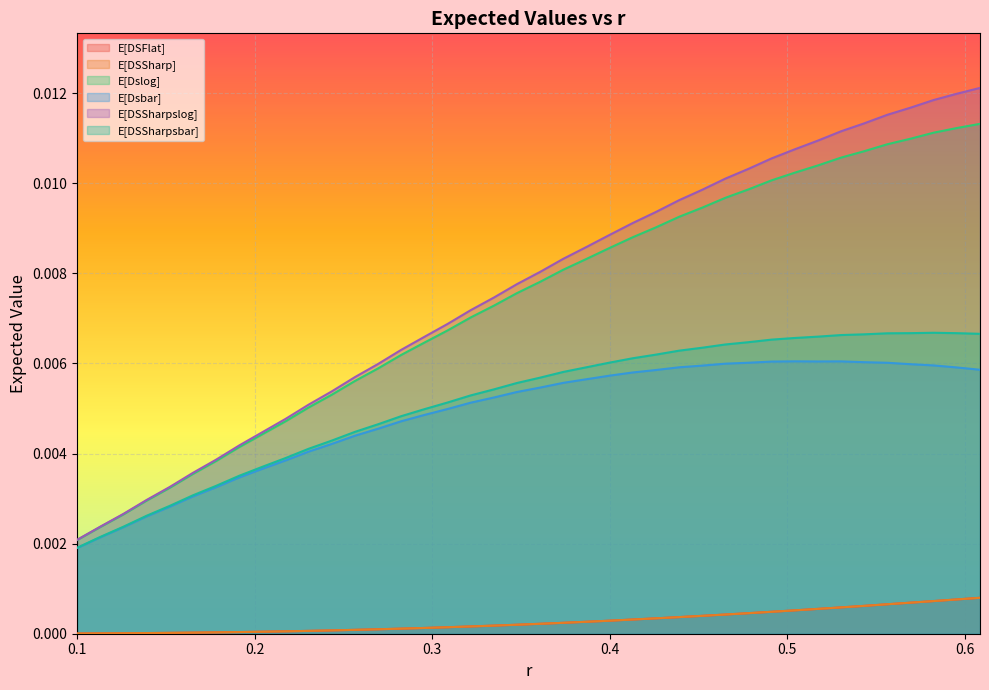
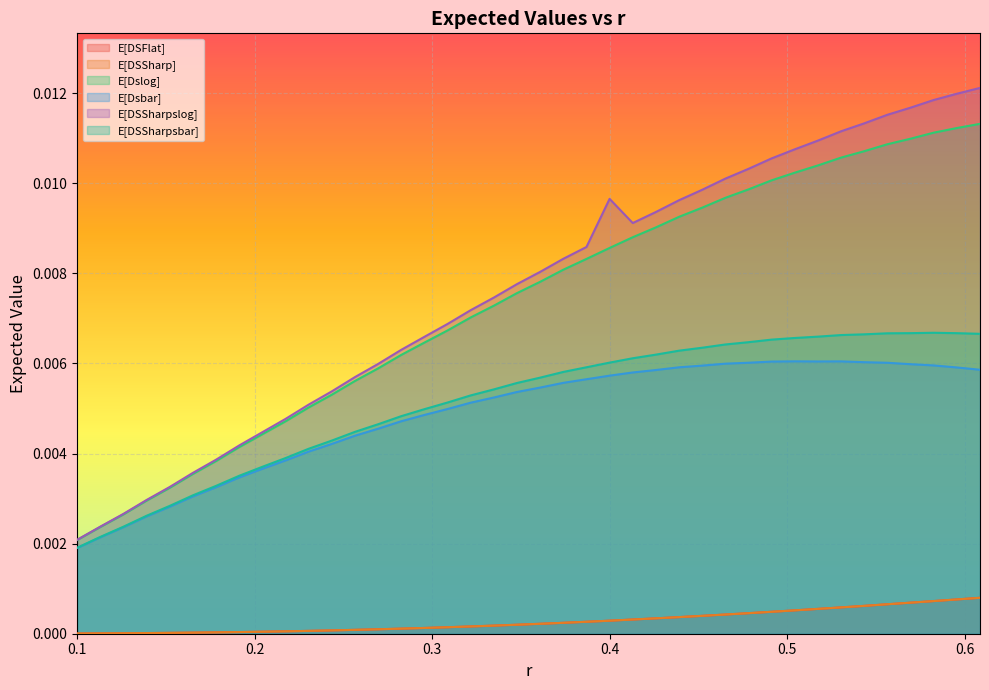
E[DSSharpslog], 0.4: 0.0089 -> 0.0097
